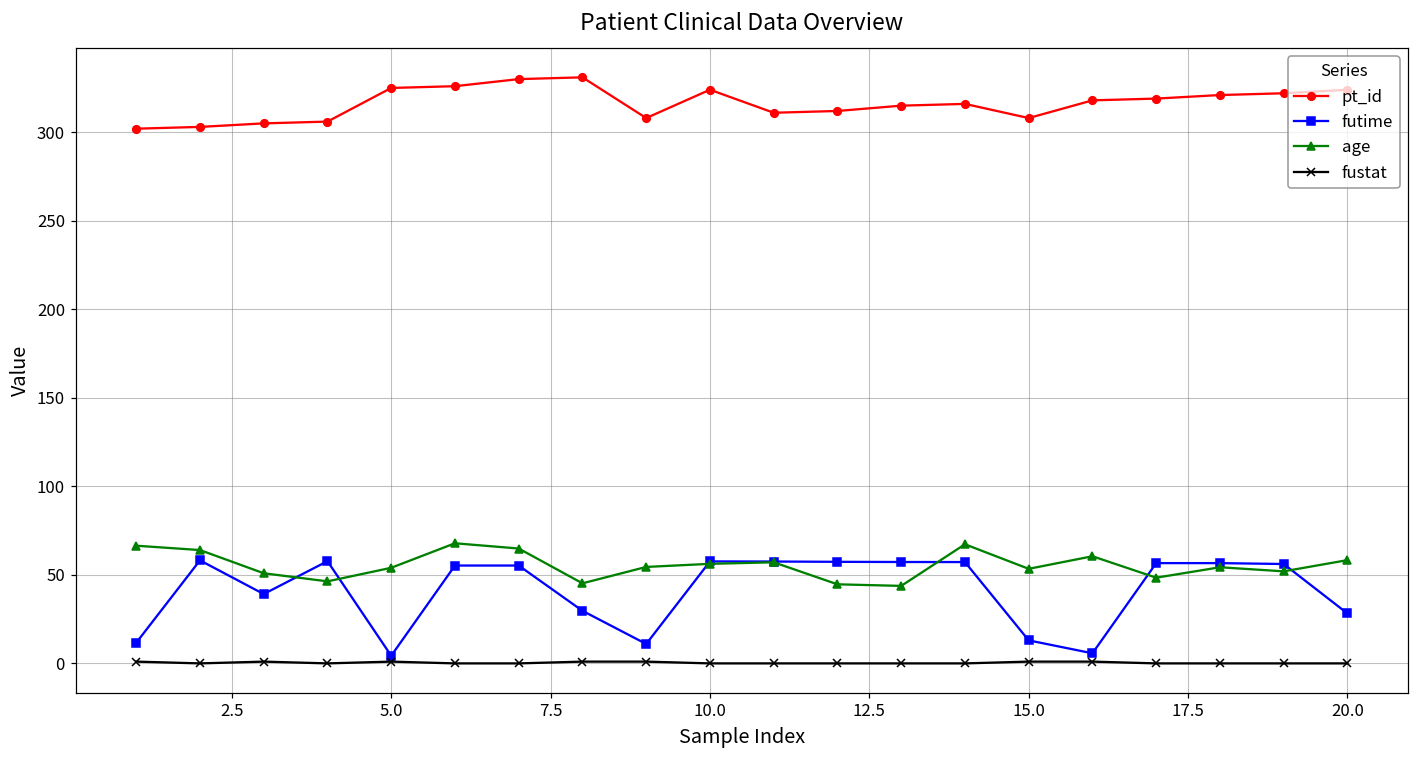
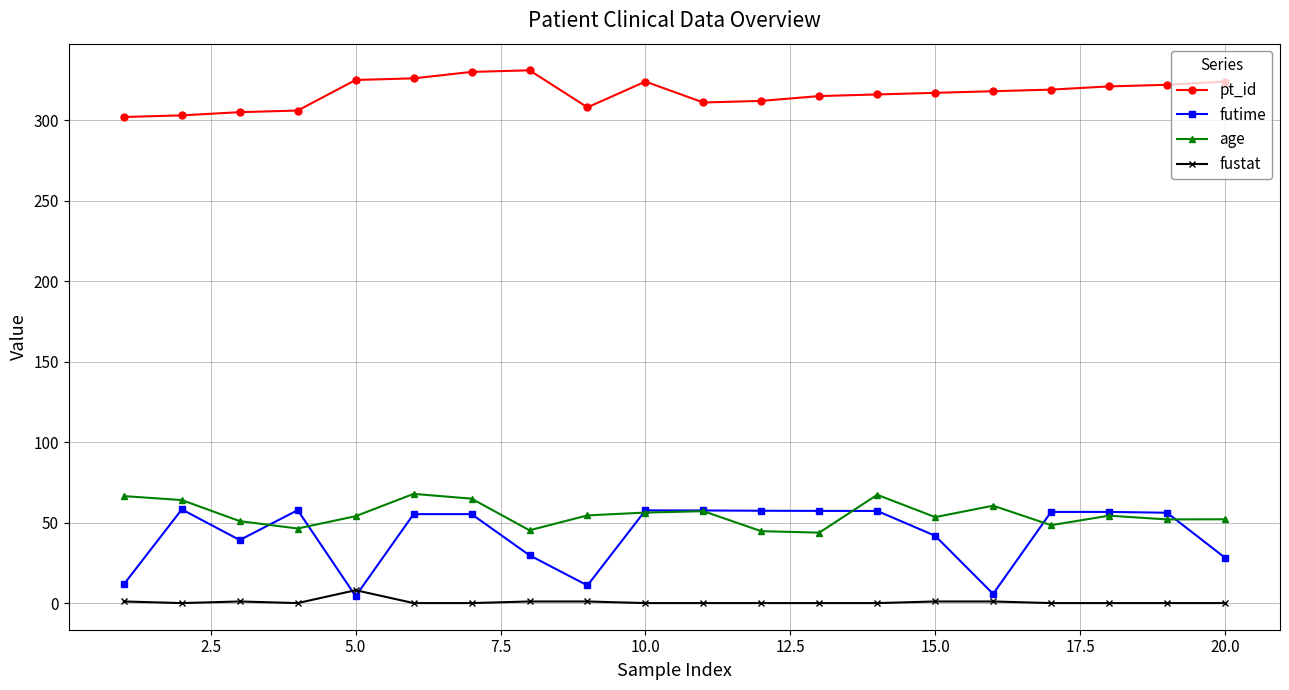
fustat, 5.0: 1 -> 8
pt_id, 15.0: 308 -> 317
futime, 15.0: 13 -> 42
age, 20.0: 58 -> 52
